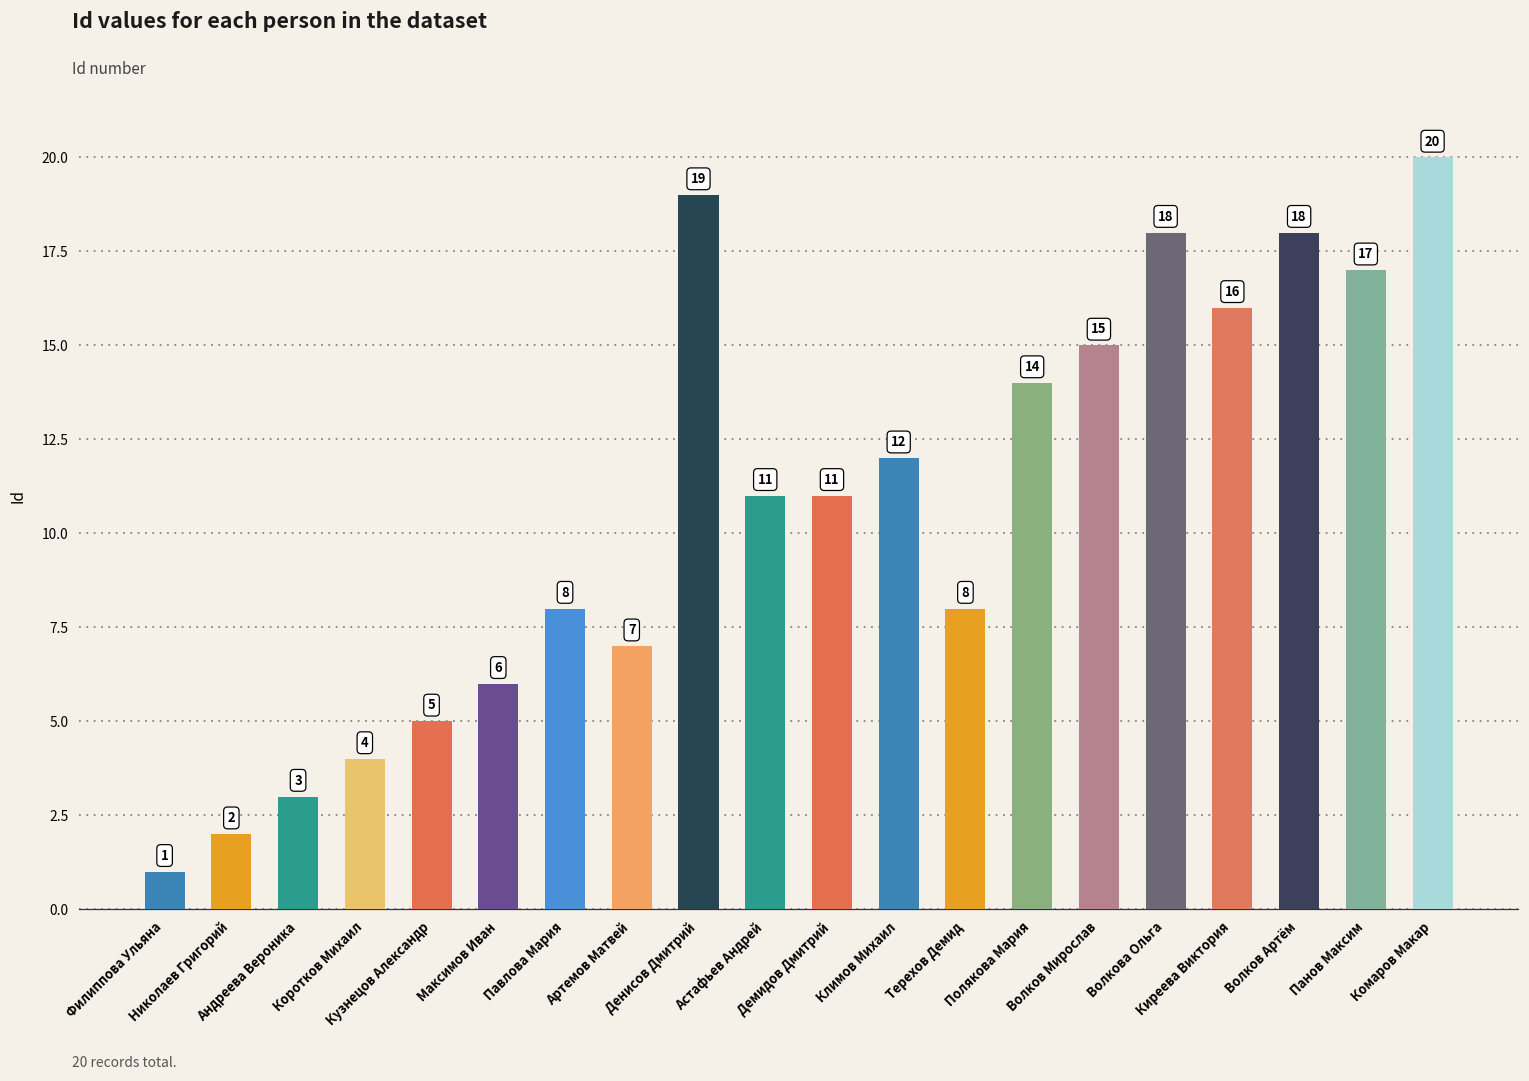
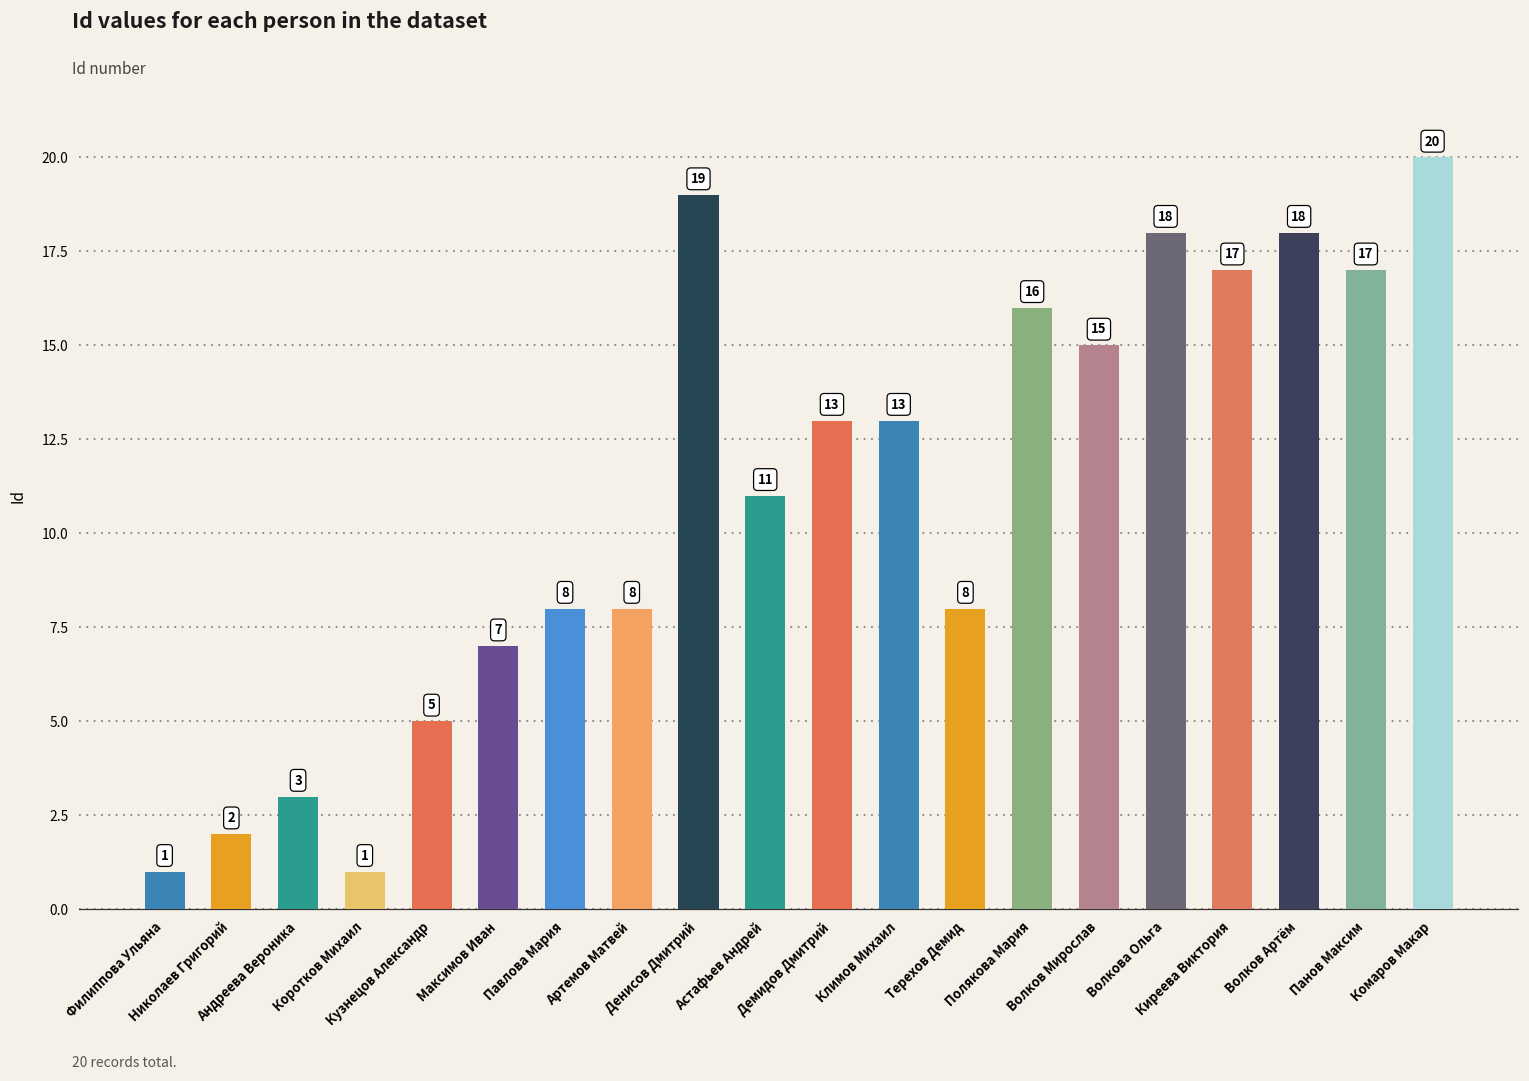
Коротков Михаил: 4 -> 1
Максимов Иван: 6 -> 7
Артемов Матвей: 7 -> 8
Демидов Дмитрий: 11 -> 13
Климов Михаил: 12 -> 13
Полякова Мария: 14 -> 16
Киреева Виктория: 16 -> 17
